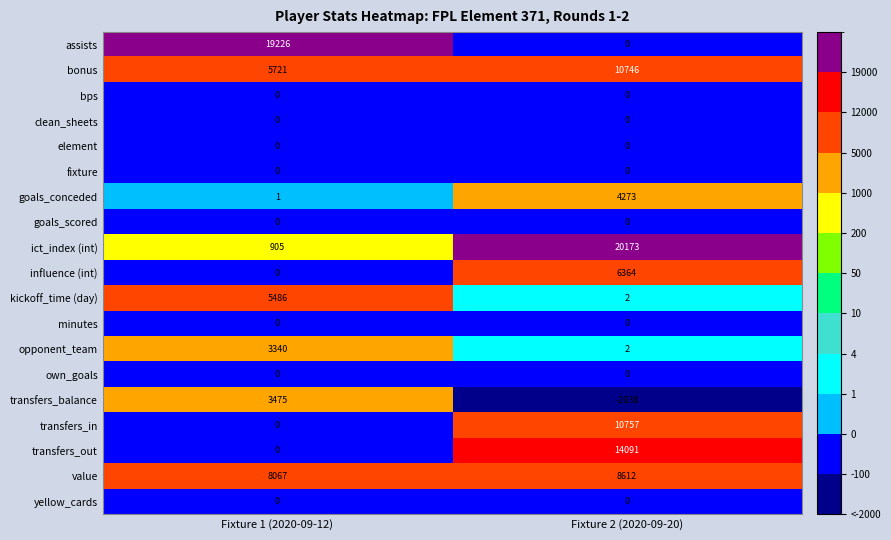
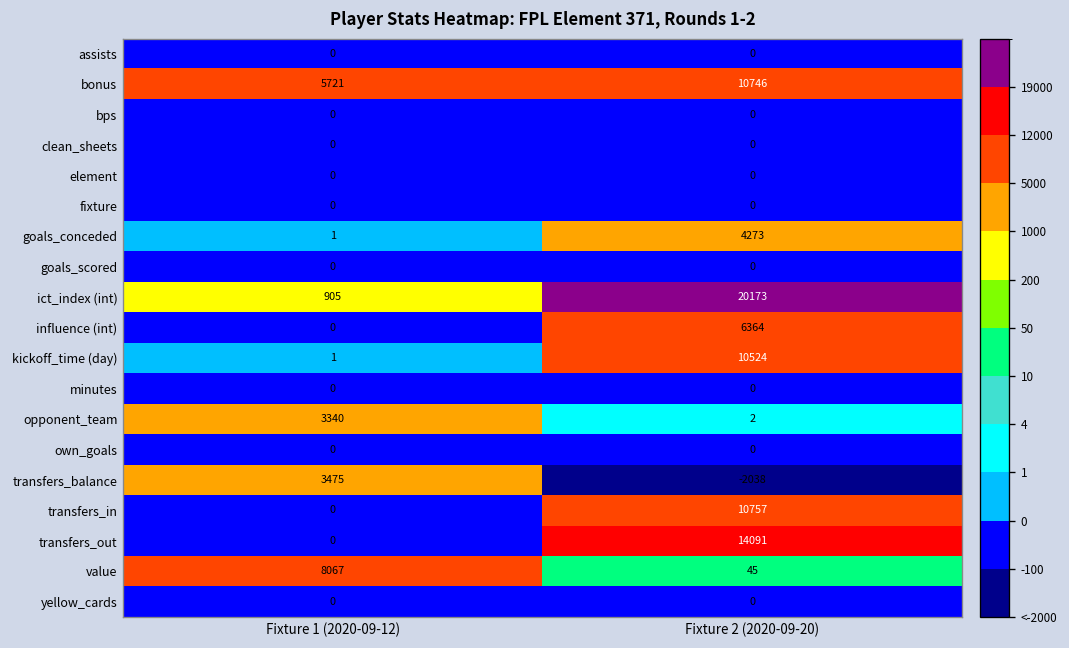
assists, Fixture 1 (2020-09-12): 19226 -> 0
kickoff_time (day), Fixture 1 (2020-09-12): 5486 -> 1
kickoff_time (day), Fixture 2 (2020-09-20): 2 -> 10524
value, Fixture 2 (2020-09-20): 8612 -> 45
